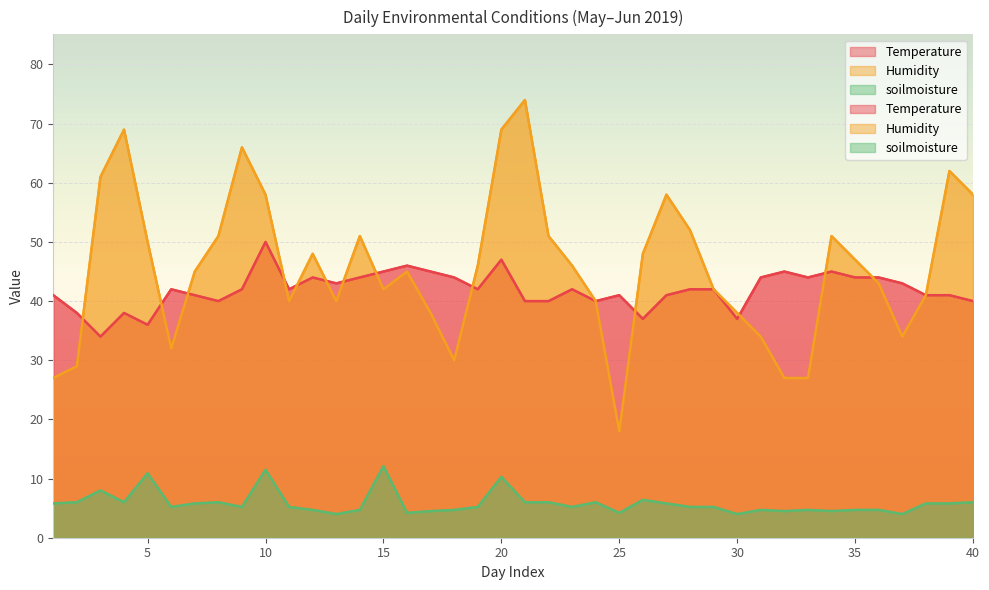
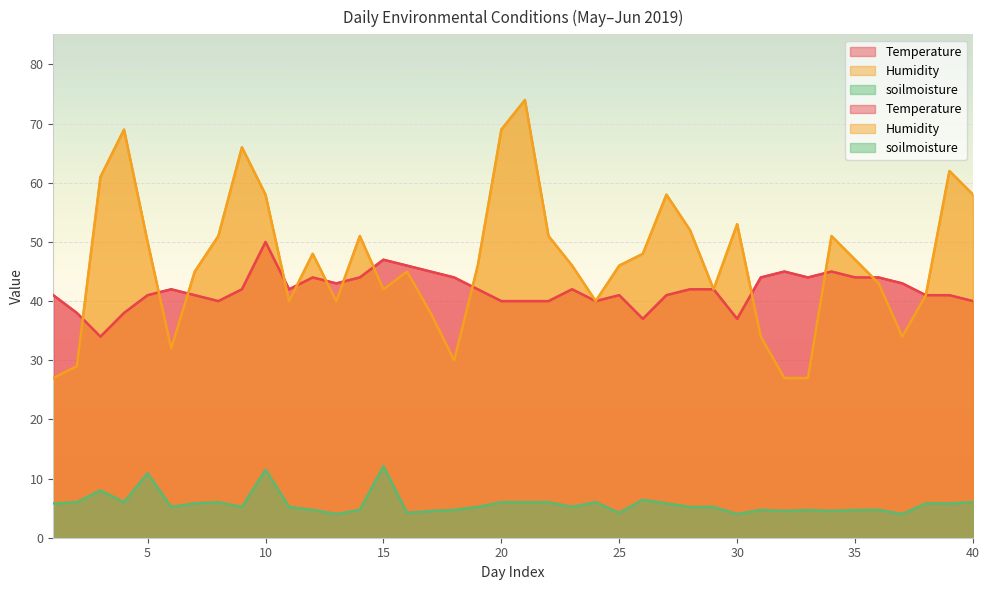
Temperature, 5: 36 -> 41
Temperature, 15: 45 -> 47
Temperature, 20: 47 -> 40
soilmoisture, 20: 10 -> 6
Humidity, 25: 18 -> 46
Humidity, 30: 38 -> 53
